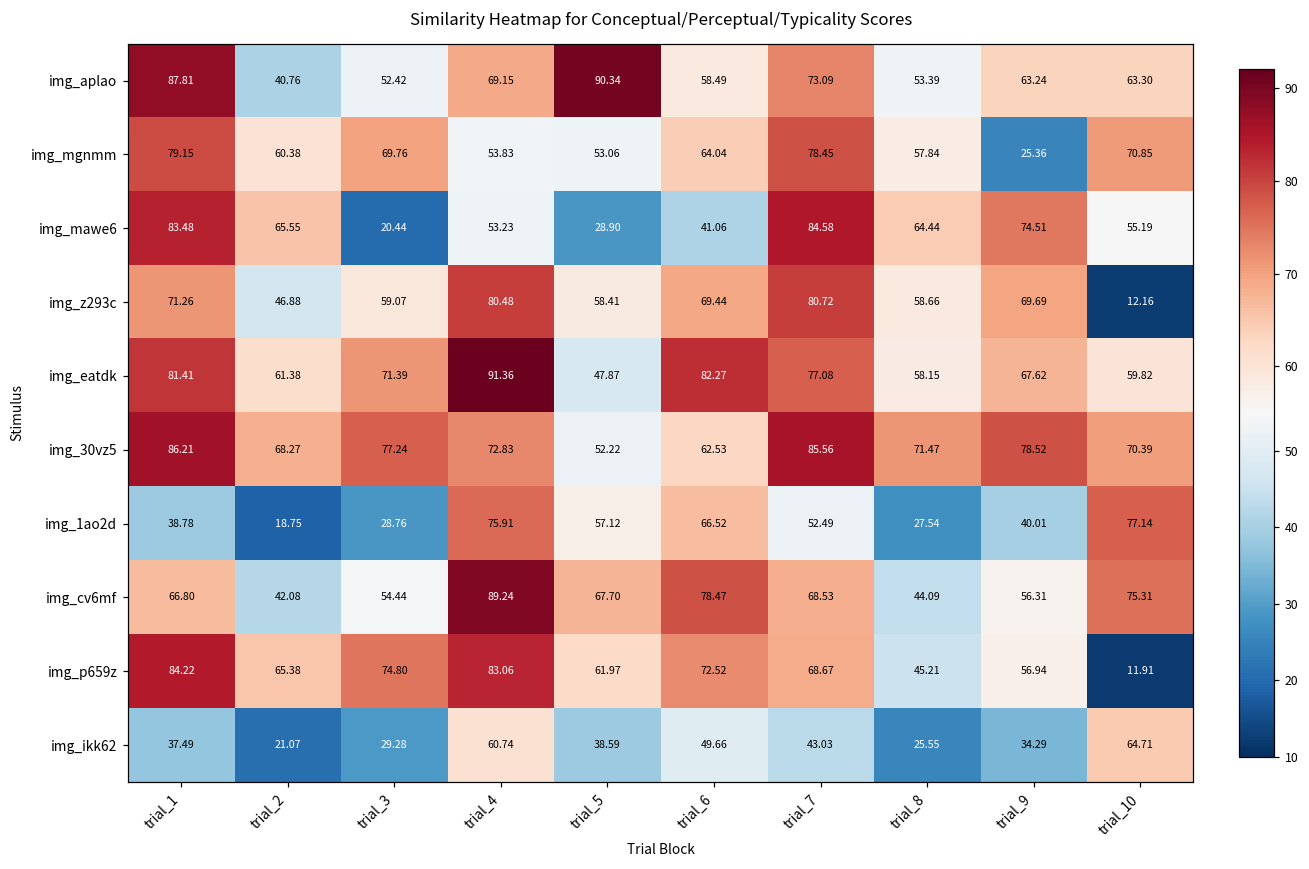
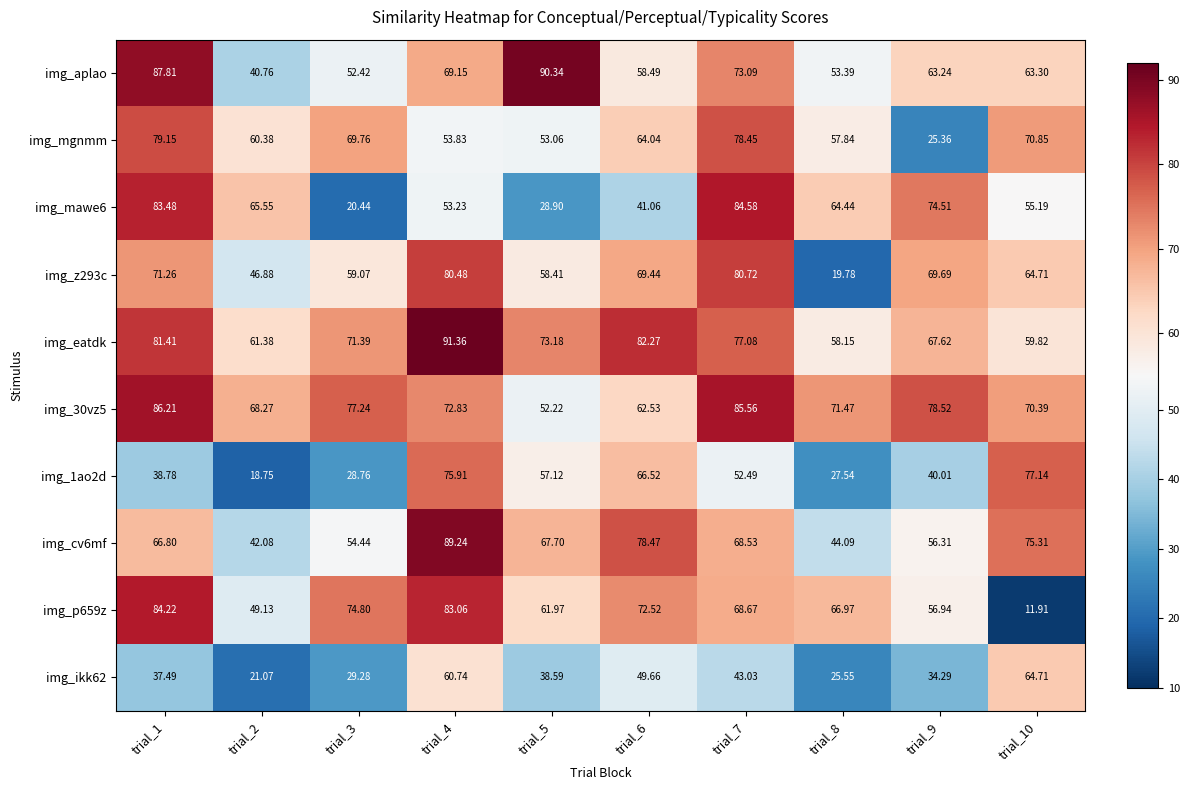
img_z293c, trial_8: 58.66 -> 19.78
img_z293c, trial_10: 12.16 -> 64.71
img_eatdk, trial_5: 47.87 -> 73.18
img_p659z, trial_2: 65.38 -> 49.13
img_p659z, trial_8: 45.21 -> 66.97
